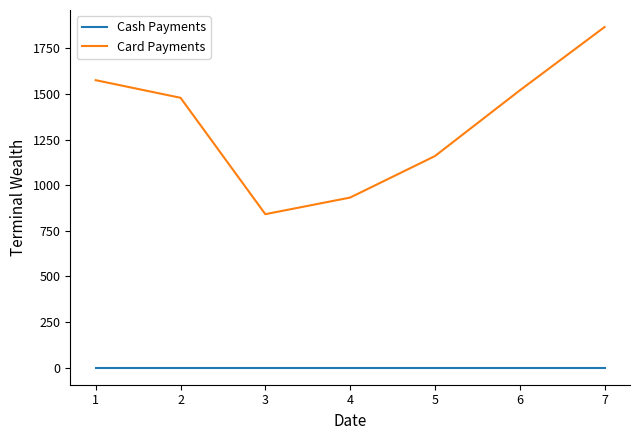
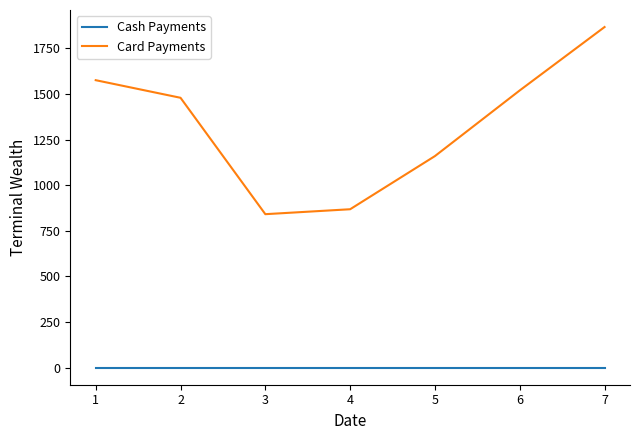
Card Payments, 4: 930 -> 870
